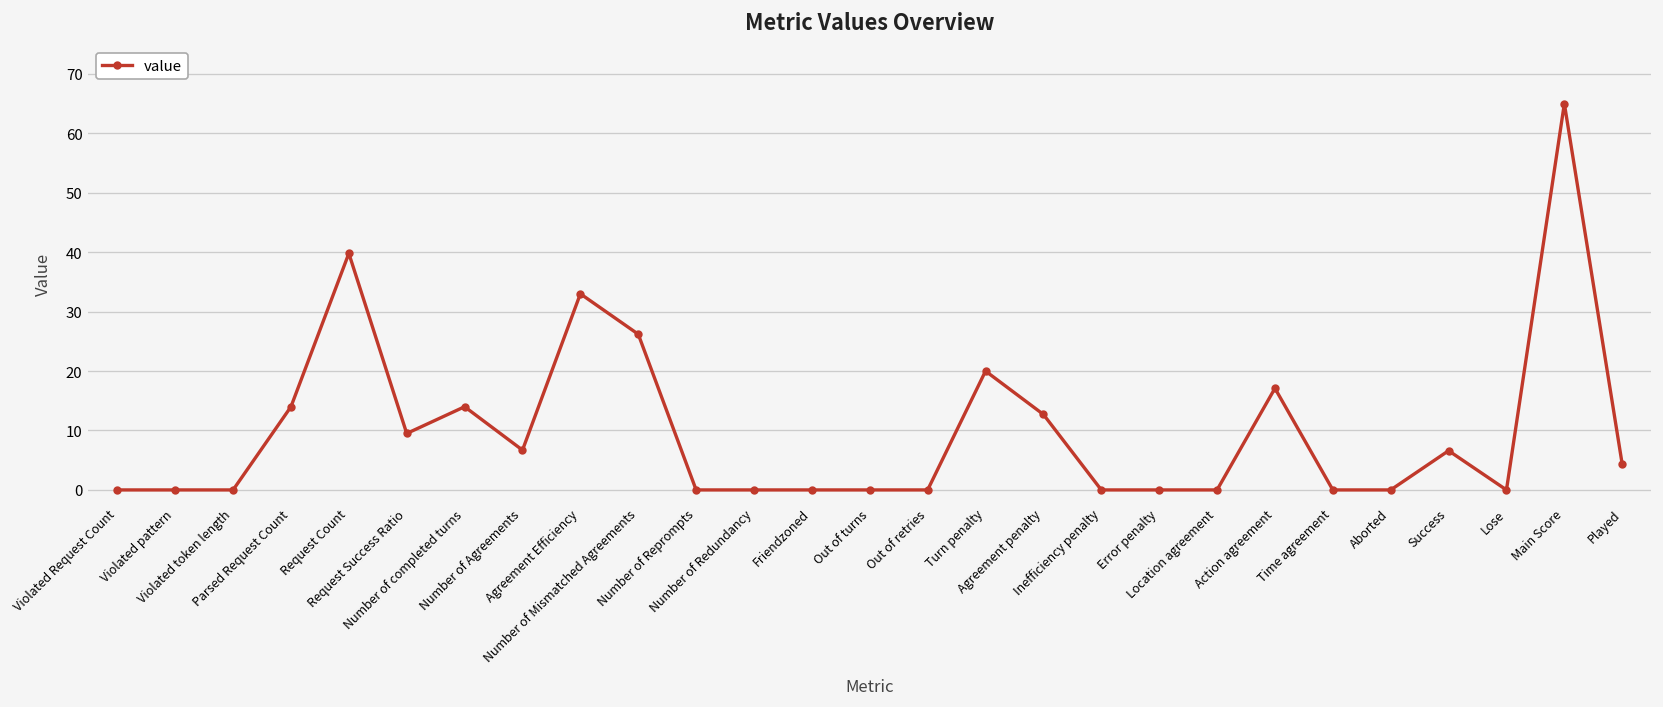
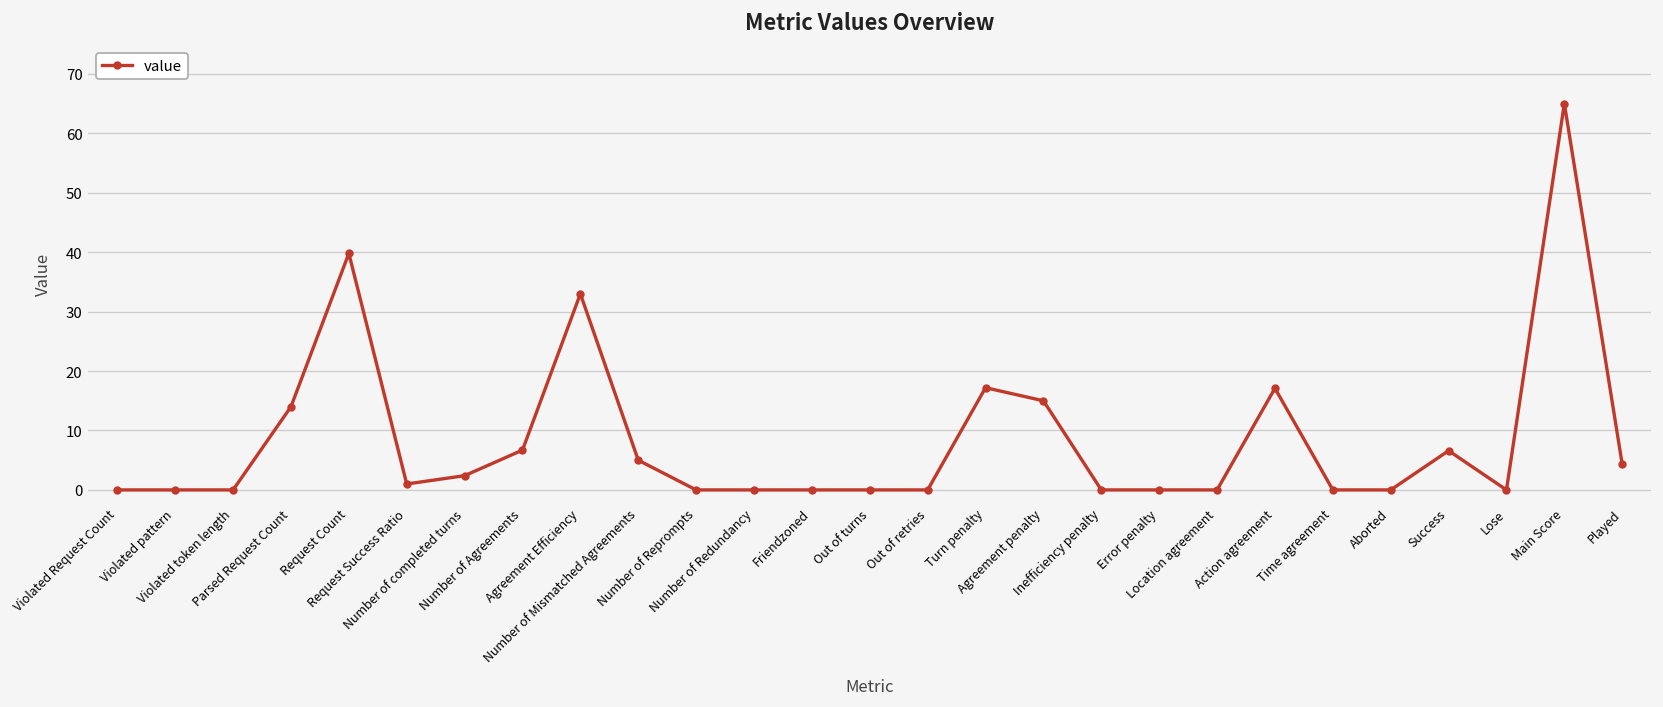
Request Success Ratio: 10 -> 1
Number of completed turns: 14 -> 2
Number of Mismatched Agreements: 26 -> 5
Turn penalty: 20 -> 17
Agreement penalty: 13 -> 15
